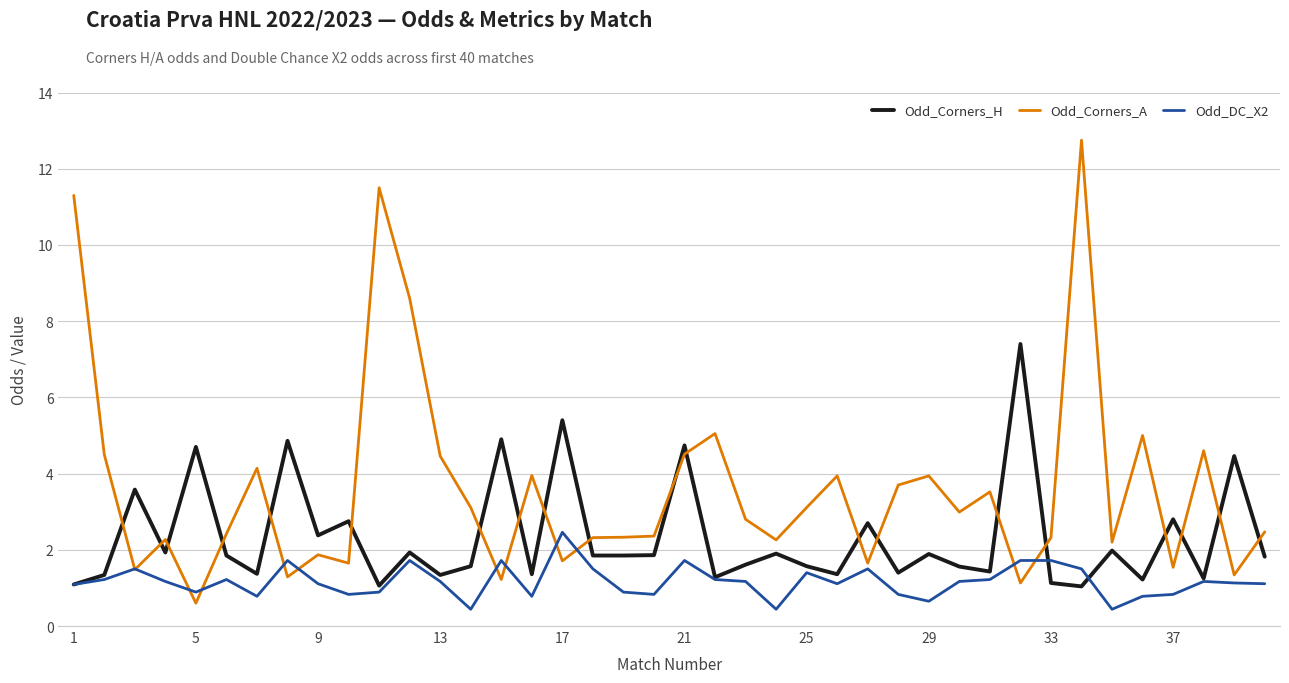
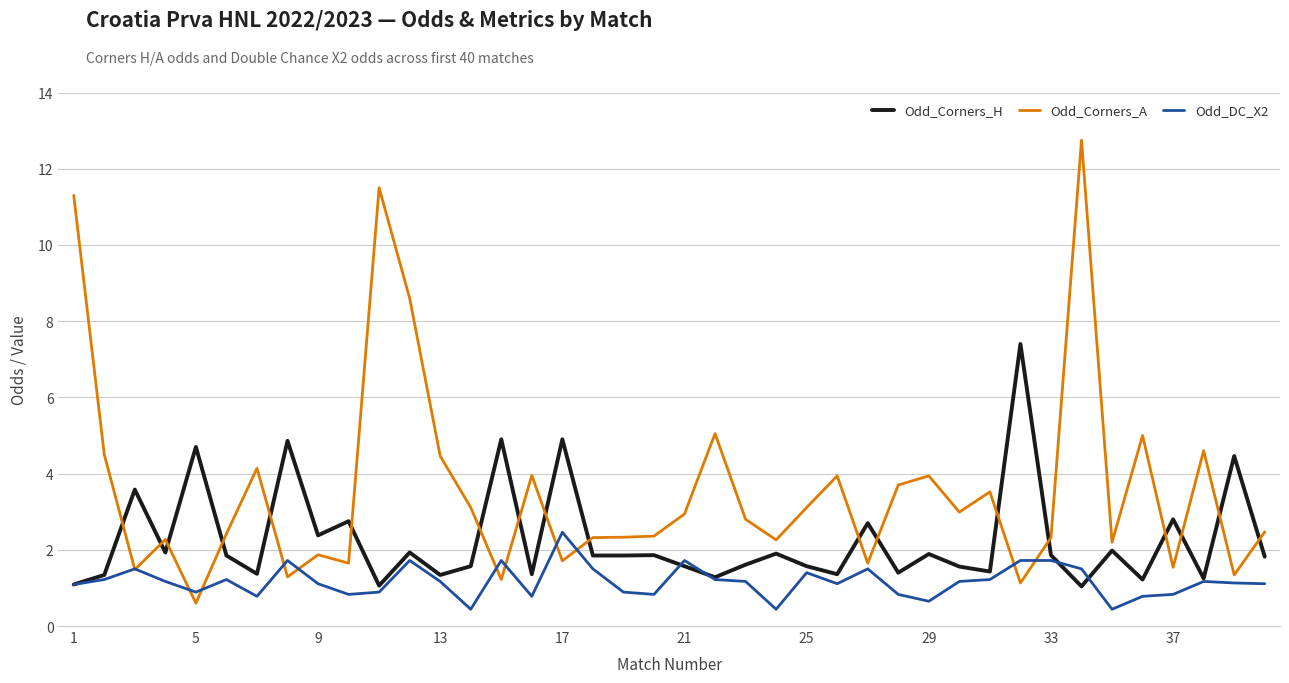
Odd_Corners_H, 17: 5.4 -> 4.9
Odd_Corners_H, 21: 4.7 -> 1.6
Odd_Corners_A, 21: 4.5 -> 2.9
Odd_Corners_H, 33: 1.1 -> 1.9
